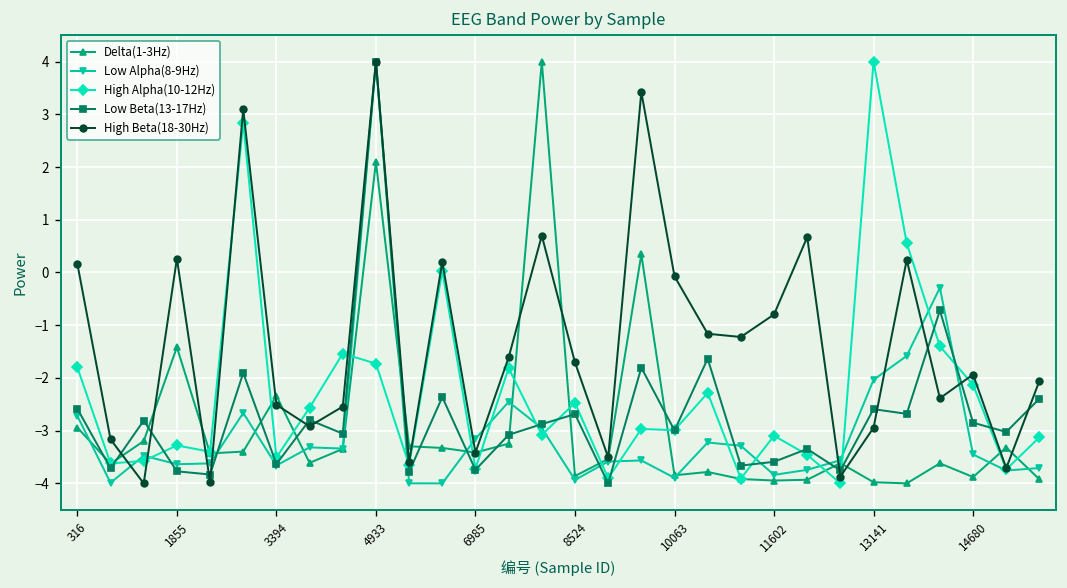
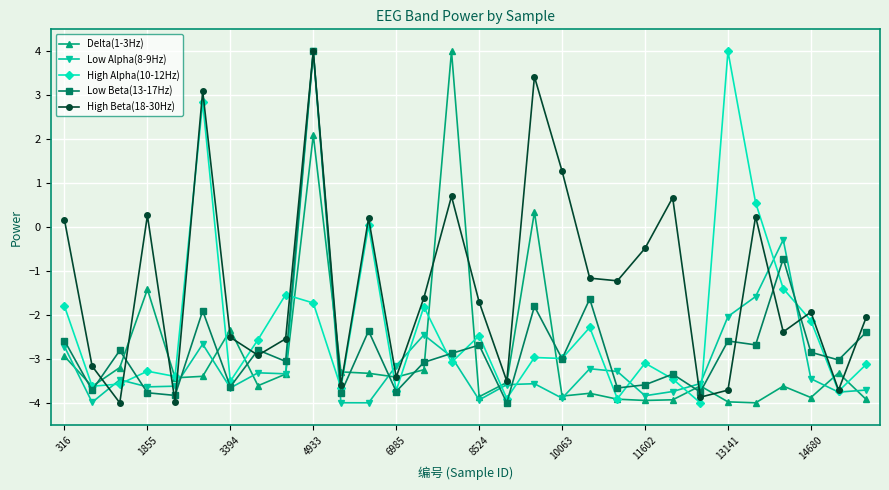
High Beta(18-30Hz), 10063: -0.1 -> 1.3
High Beta(18-30Hz), 11602: -0.8 -> -0.5
High Beta(18-30Hz), 13141: -2.9 -> -3.7
